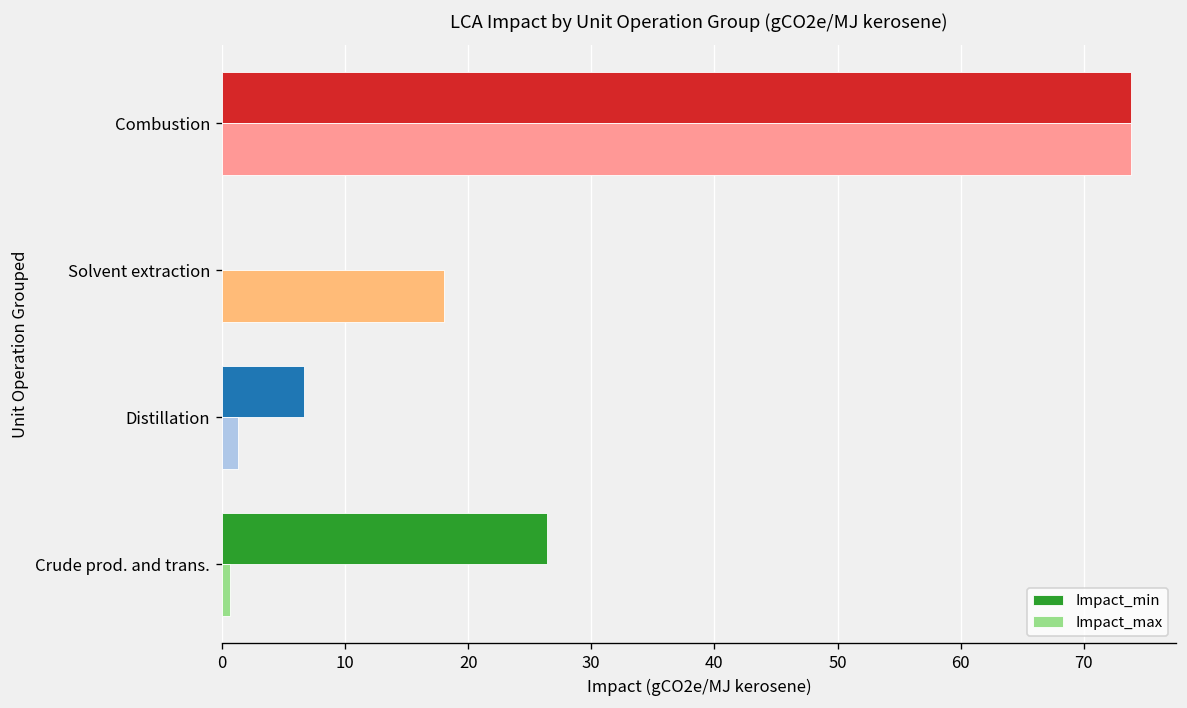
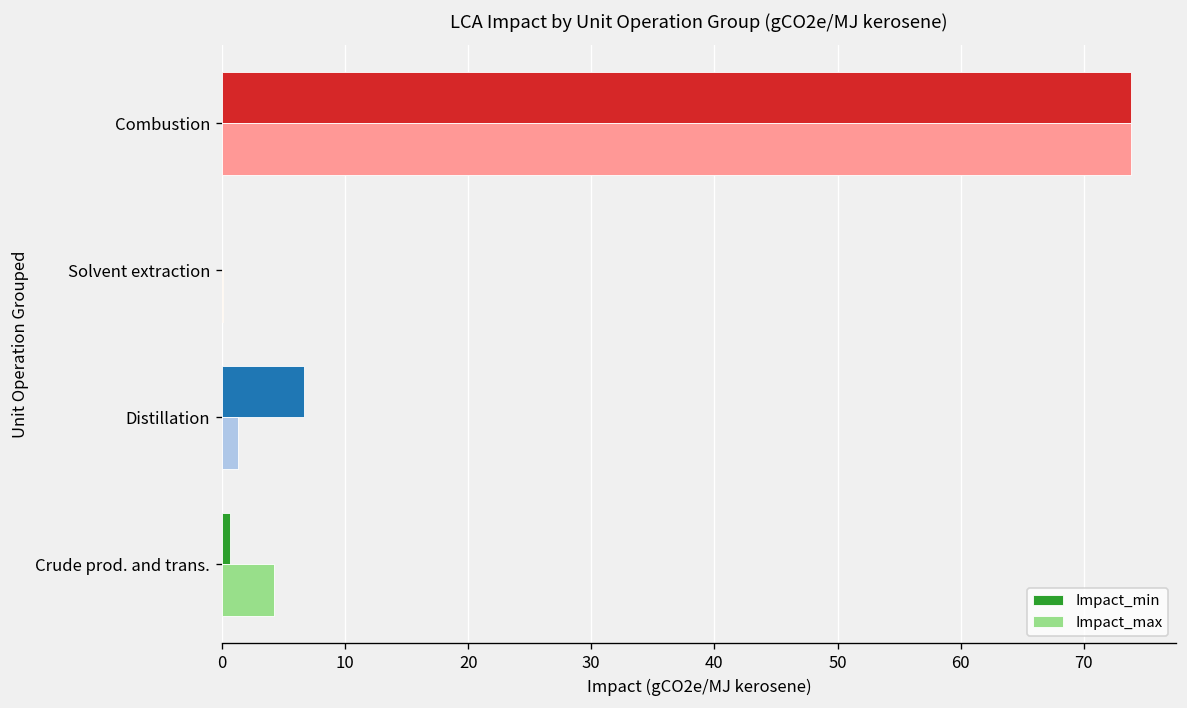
Impact_max, Solvent extraction: 18.0 -> 0.1
Impact_min, Crude prod. and trans.: 26.4 -> 0.7
Impact_max, Crude prod. and trans.: 0.7 -> 4.3
